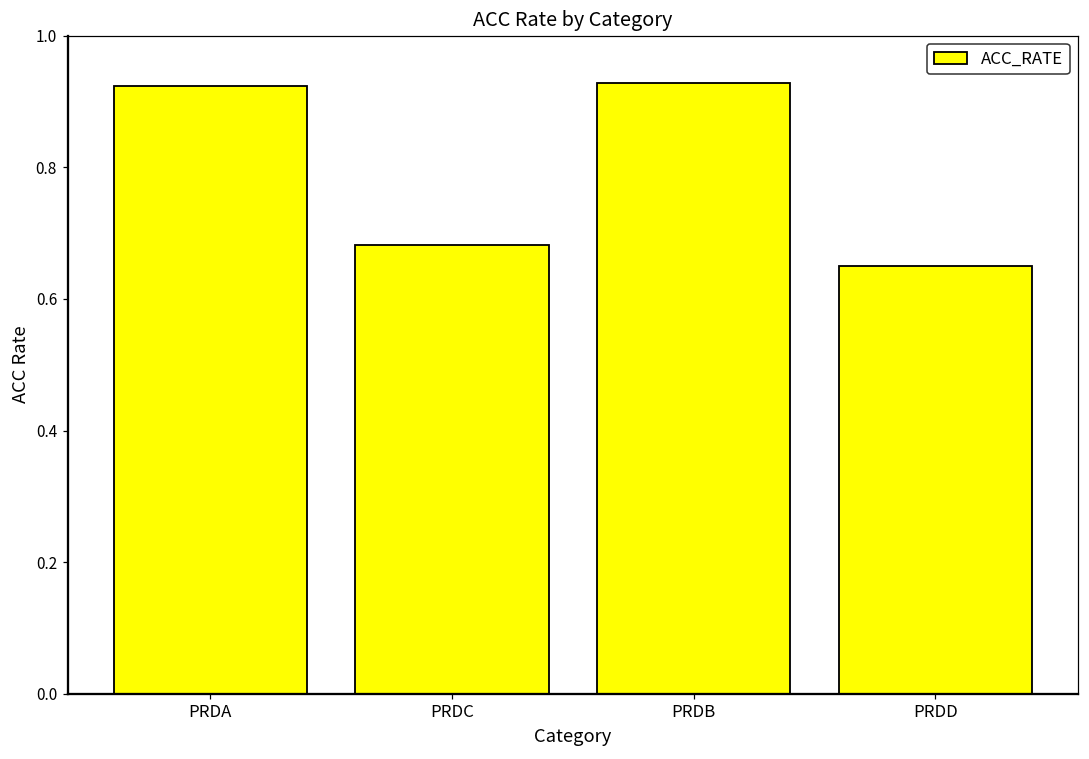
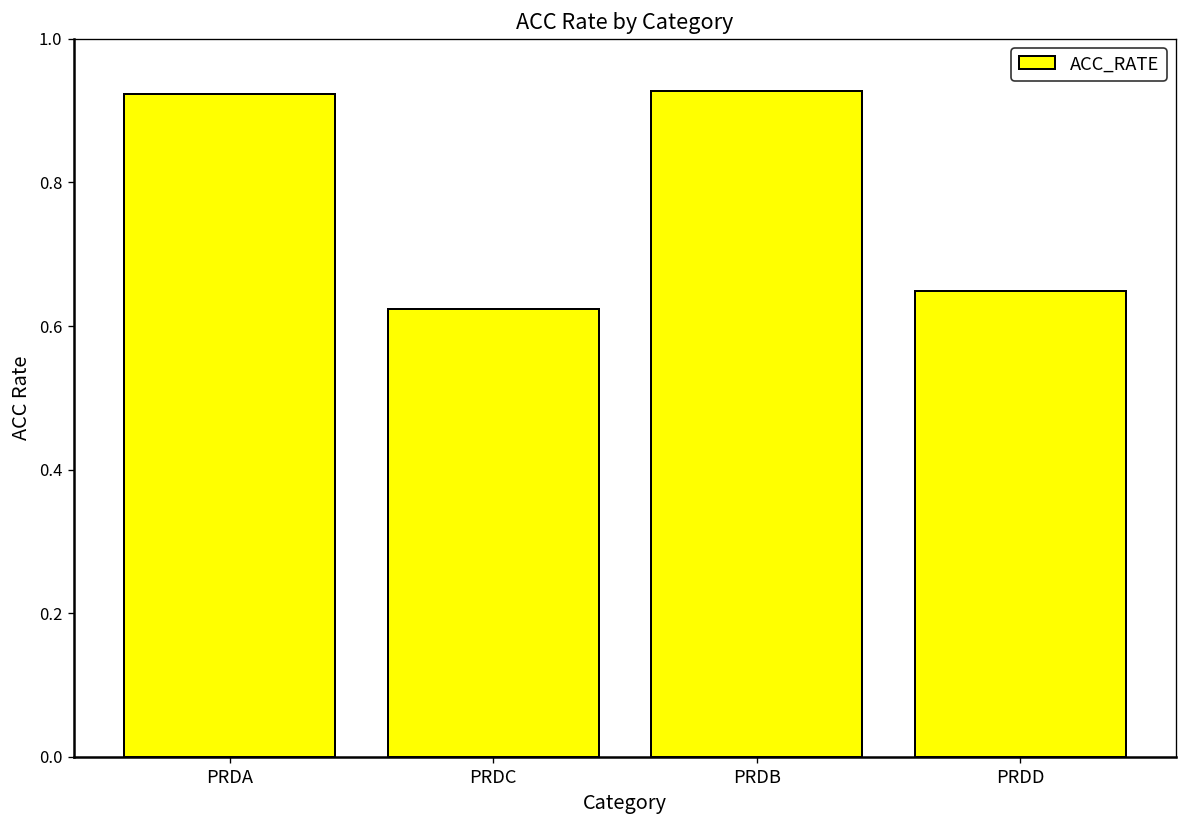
PRDC: 0.68 -> 0.62
